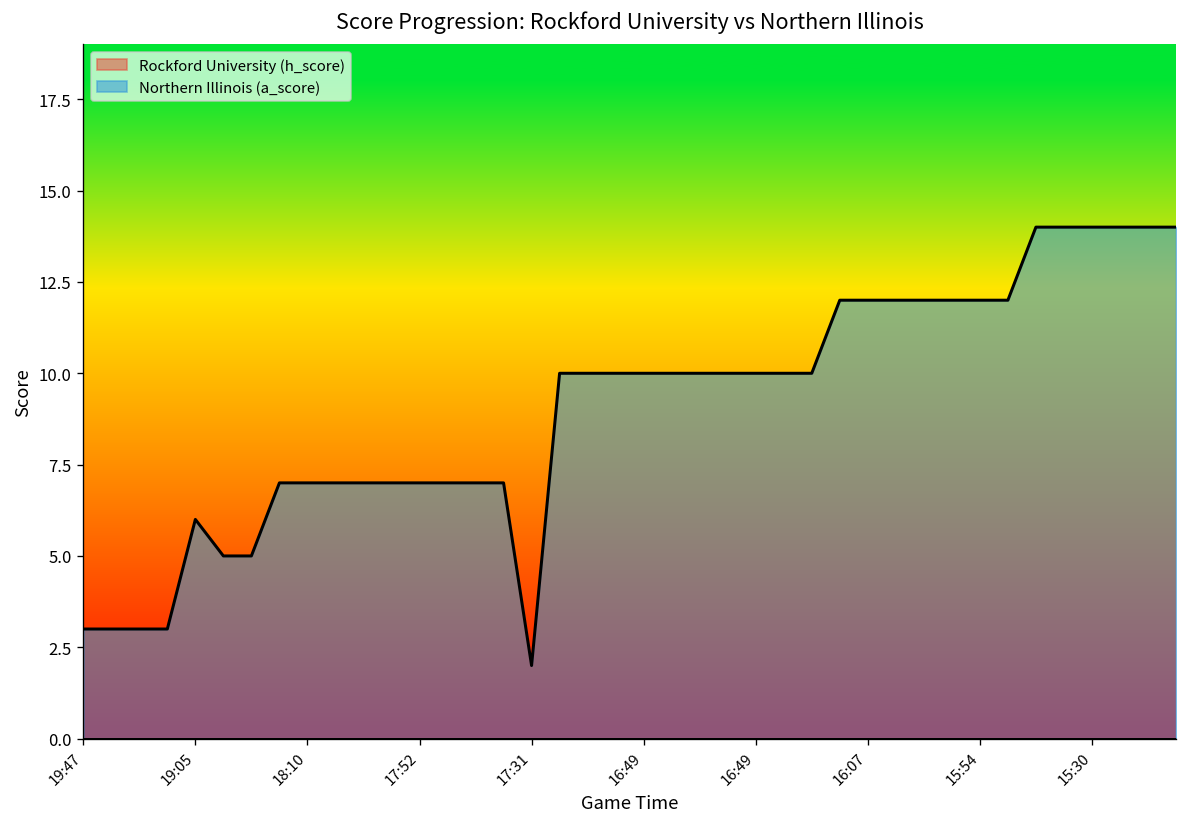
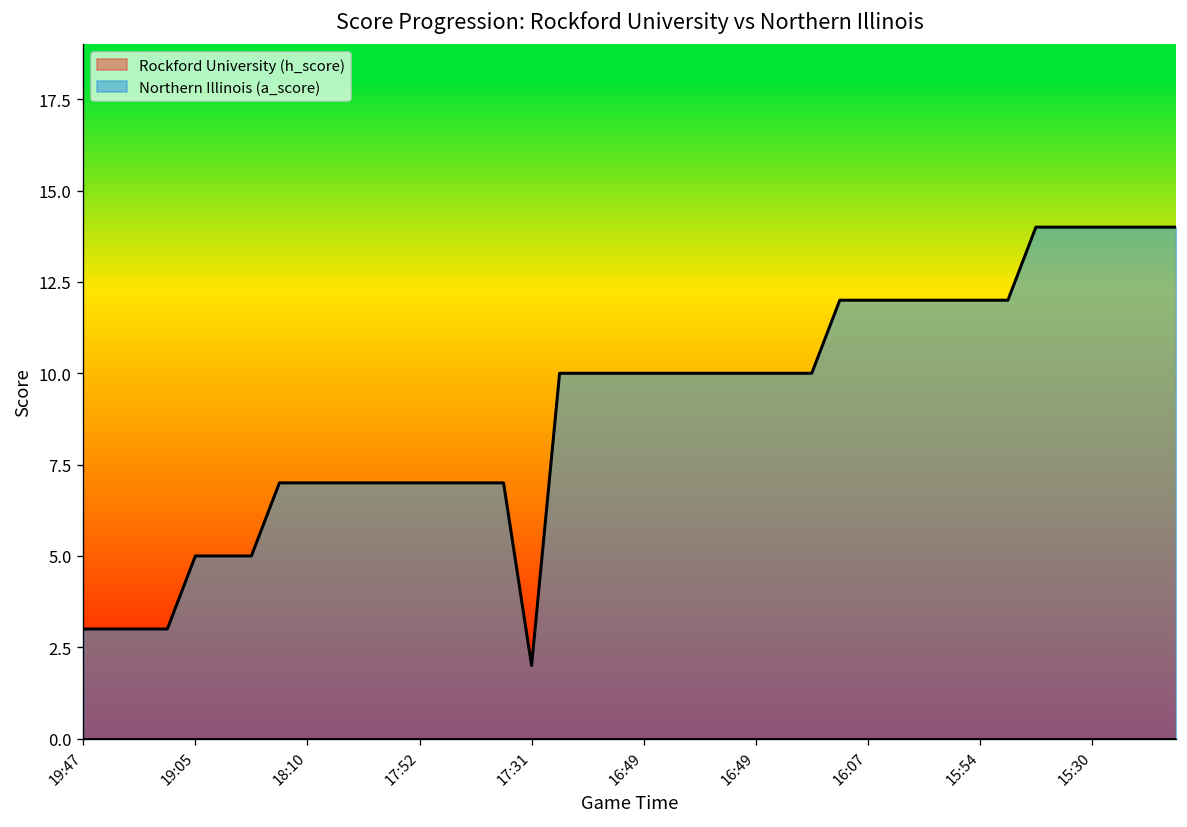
Northern Illinois (a_score), 19:05: 6 -> 5
